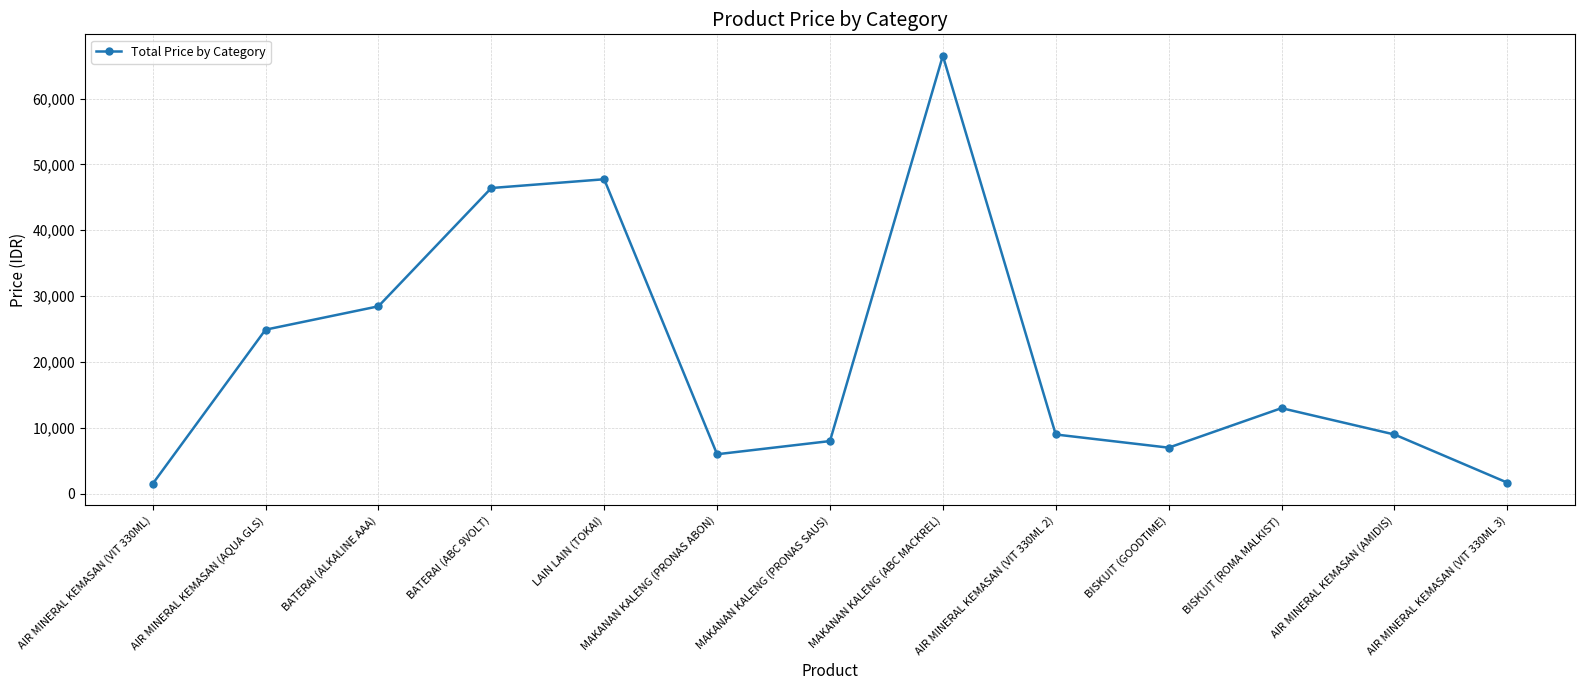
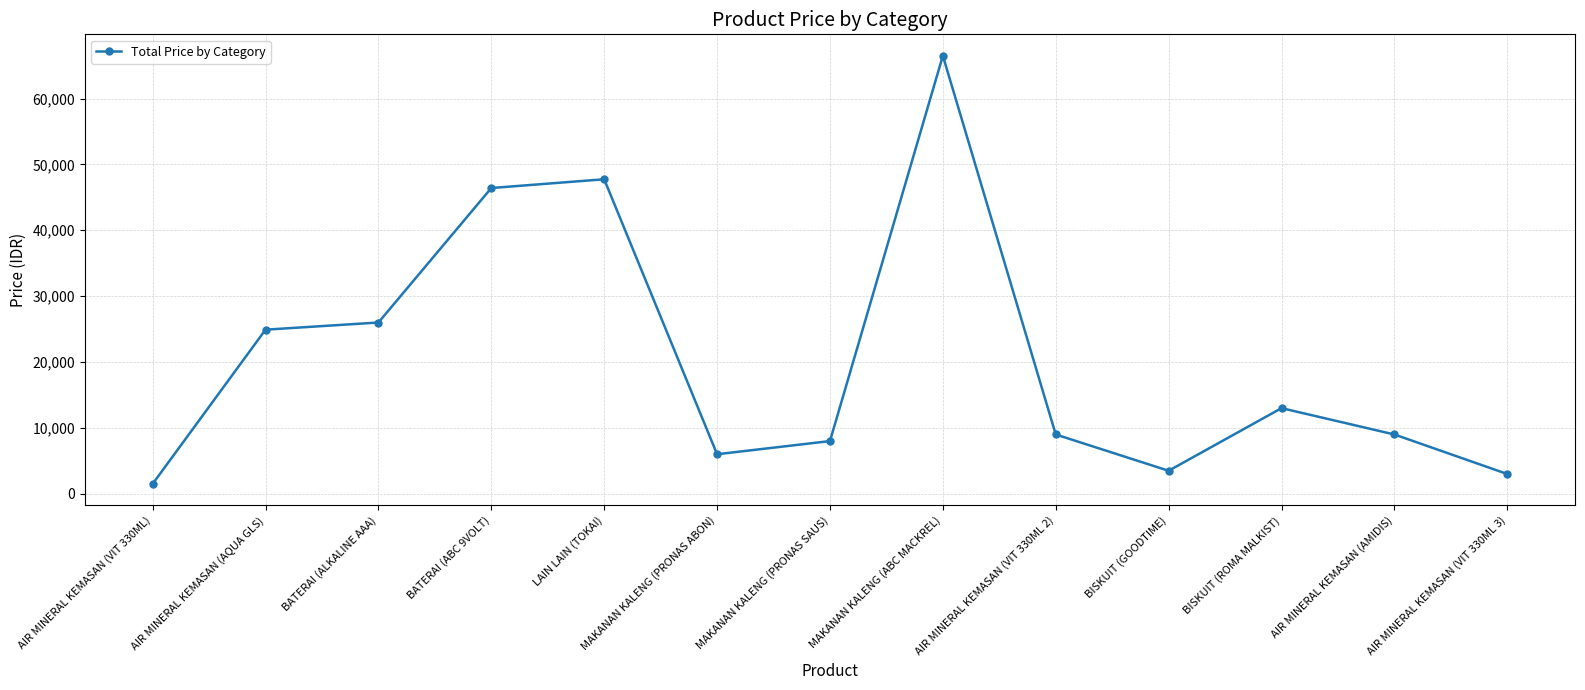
BATERAI (ALKALINE AAA): 28,000 -> 26,000
BISKUIT (GOODTIME): 7,000 -> 3,000
AIR MINERAL KEMASAN (VIT 330ML 3): 2,000 -> 3,000
